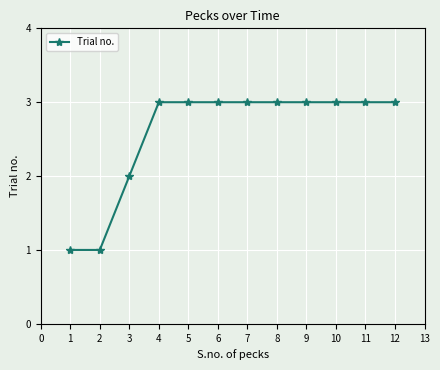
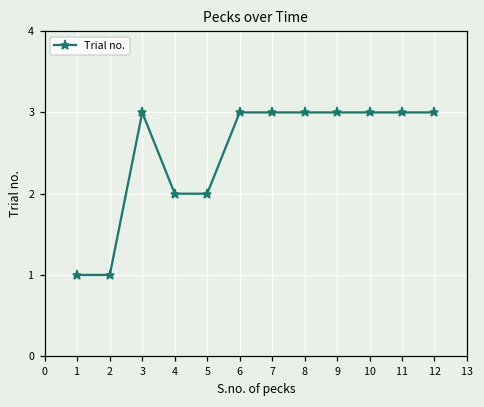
3: 2 -> 3
4: 3 -> 2
5: 3 -> 2
